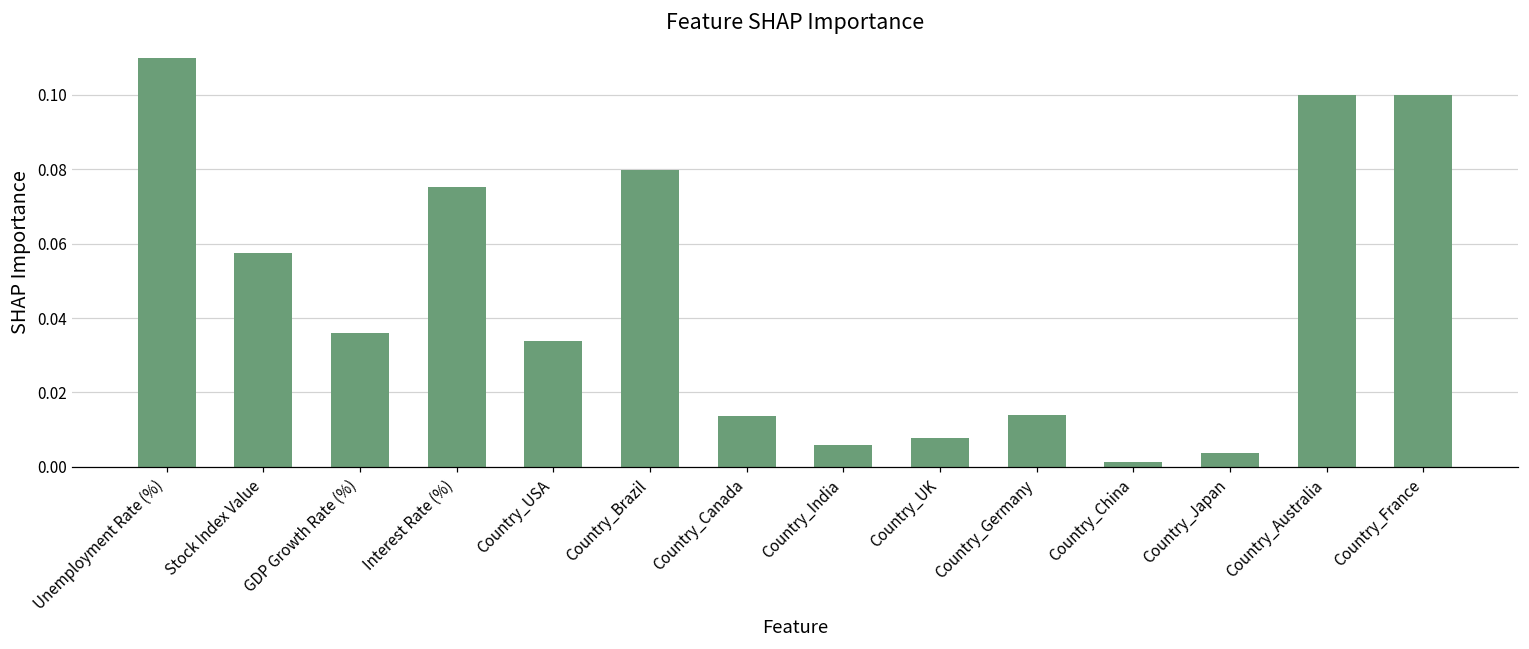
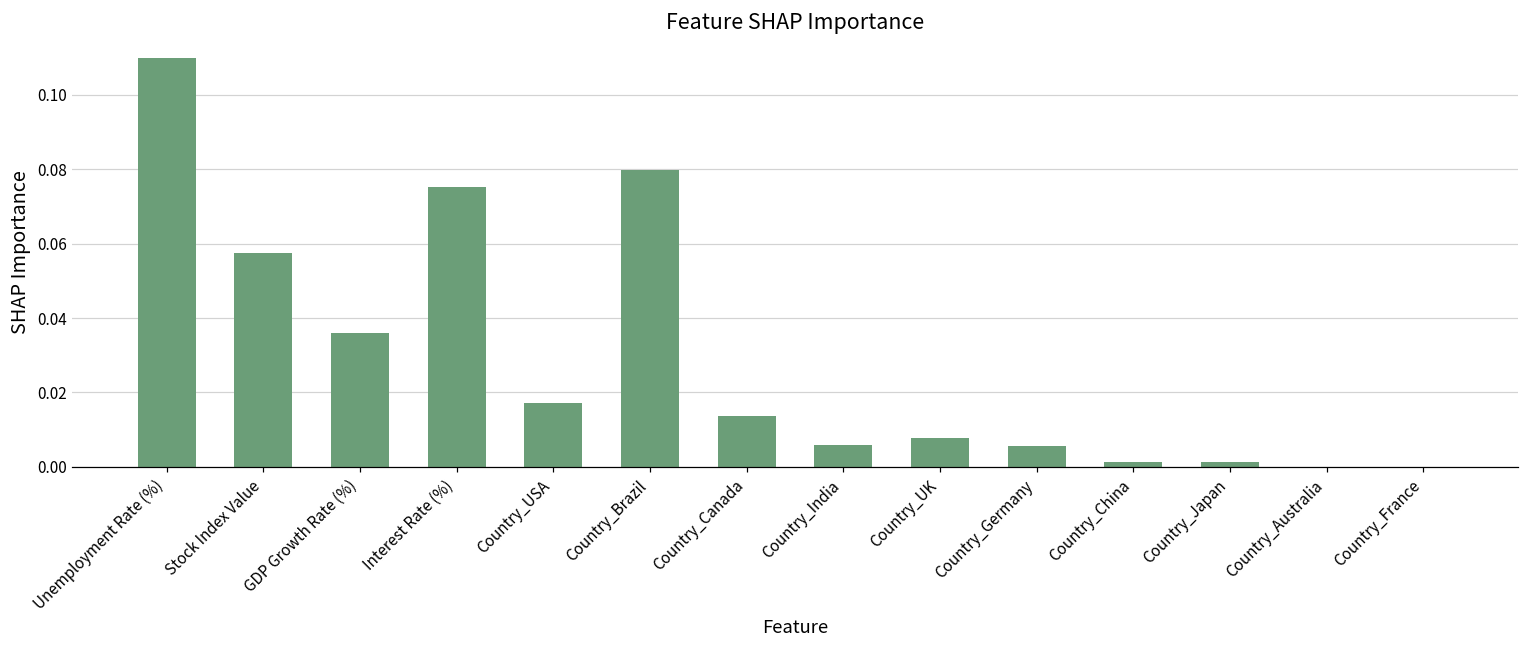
Country_USA: 0.034 -> 0.017
Country_Germany: 0.014 -> 0.006
Country_Japan: 0.004 -> 0.001
Country_Australia: 0.1 -> 0.0
Country_France: 0.1 -> 0.0
